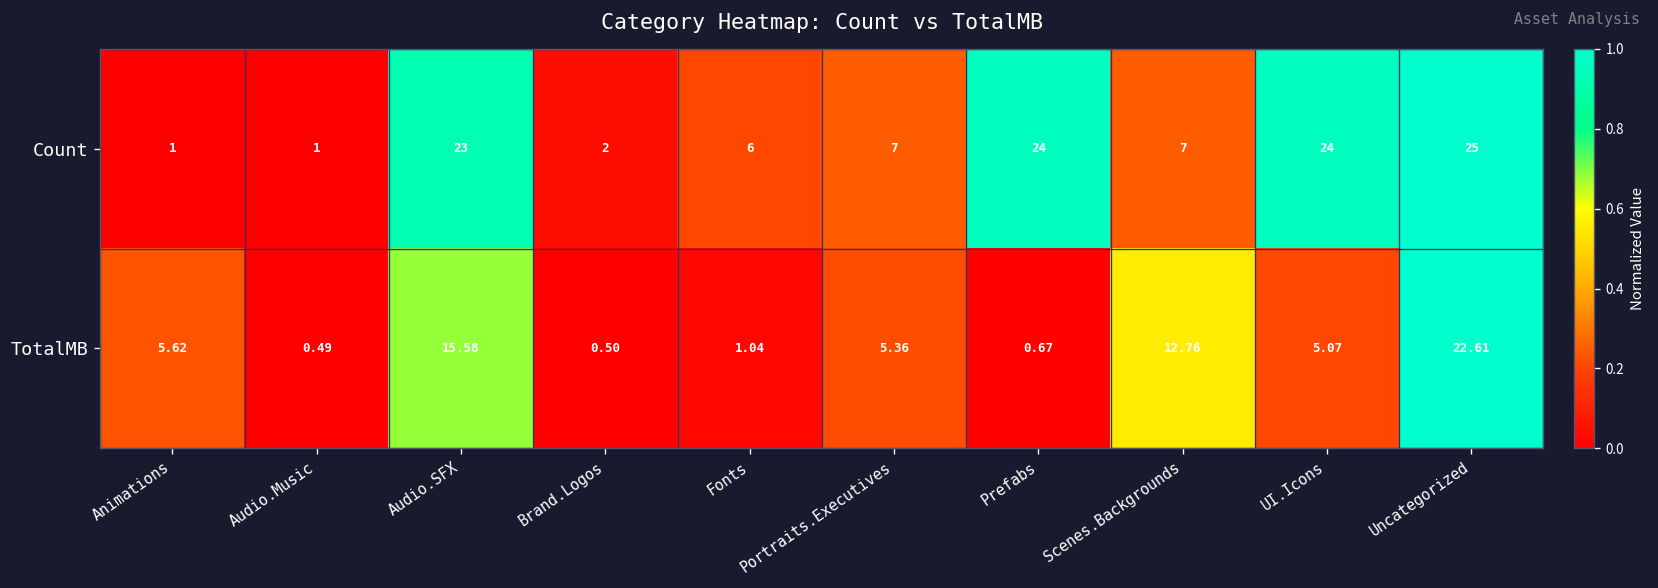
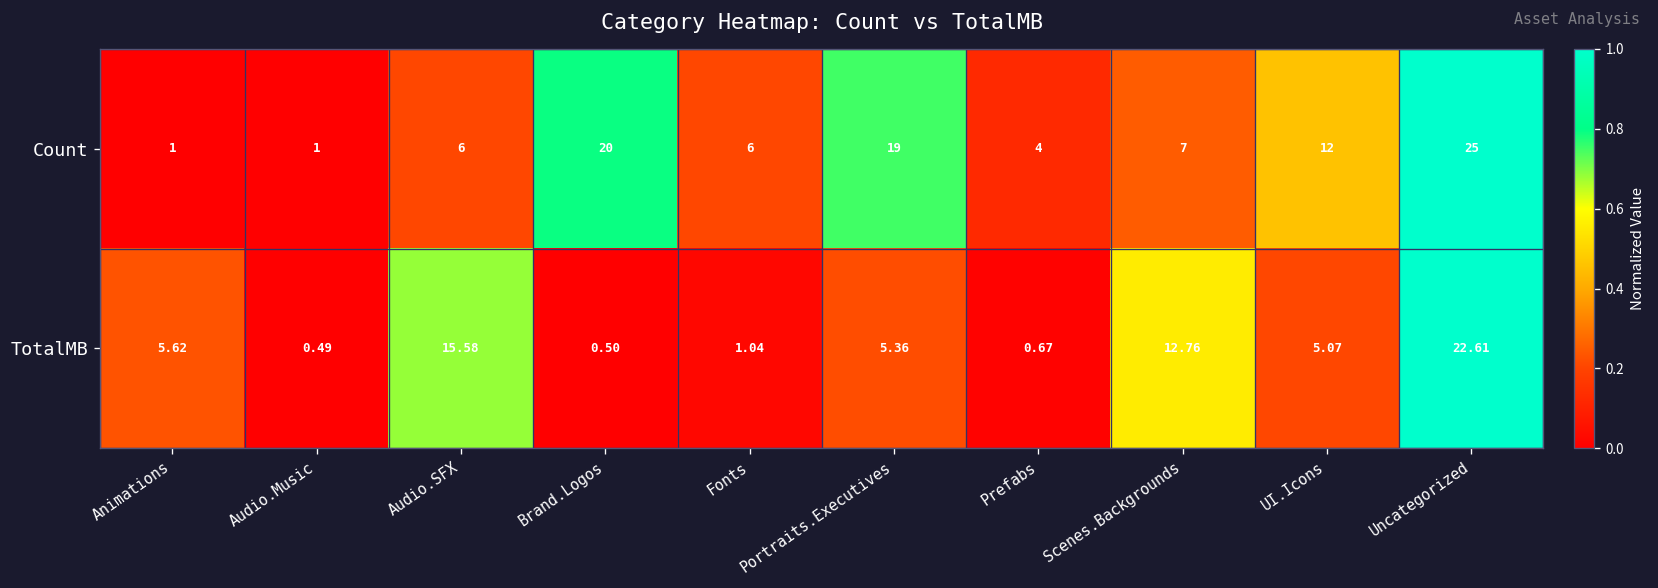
Count, Audio.SFX: 23 -> 6
Count, Brand.Logos: 2 -> 20
Count, Portraits.Executives: 7 -> 19
Count, Prefabs: 24 -> 4
Count, UI.Icons: 24 -> 12
